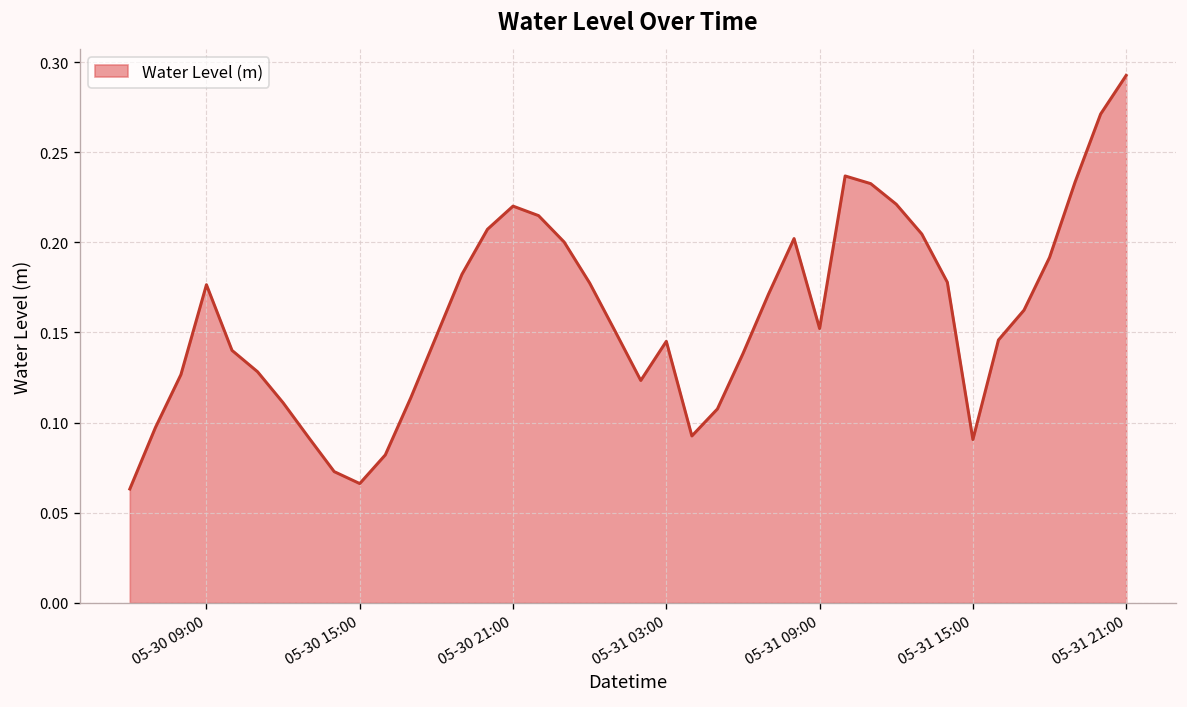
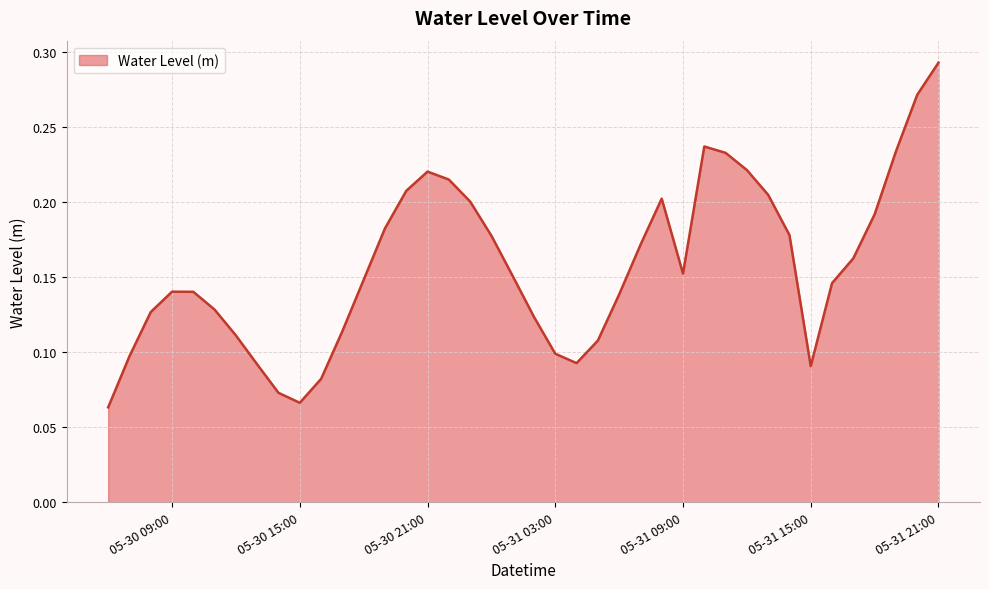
05-30 09:00: 0.176 -> 0.140
05-31 03:00: 0.145 -> 0.099
